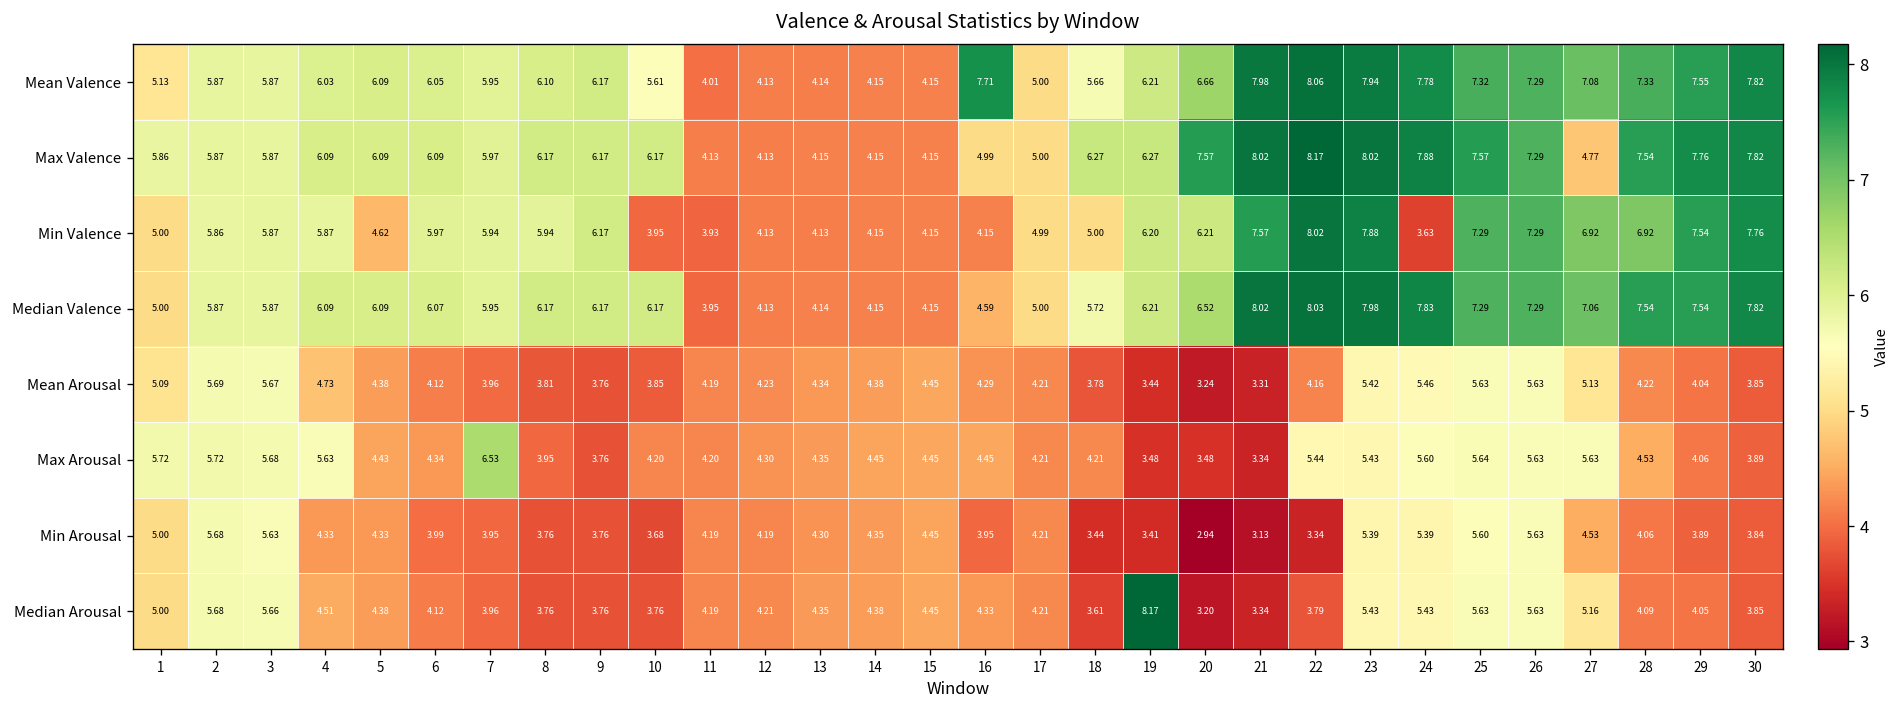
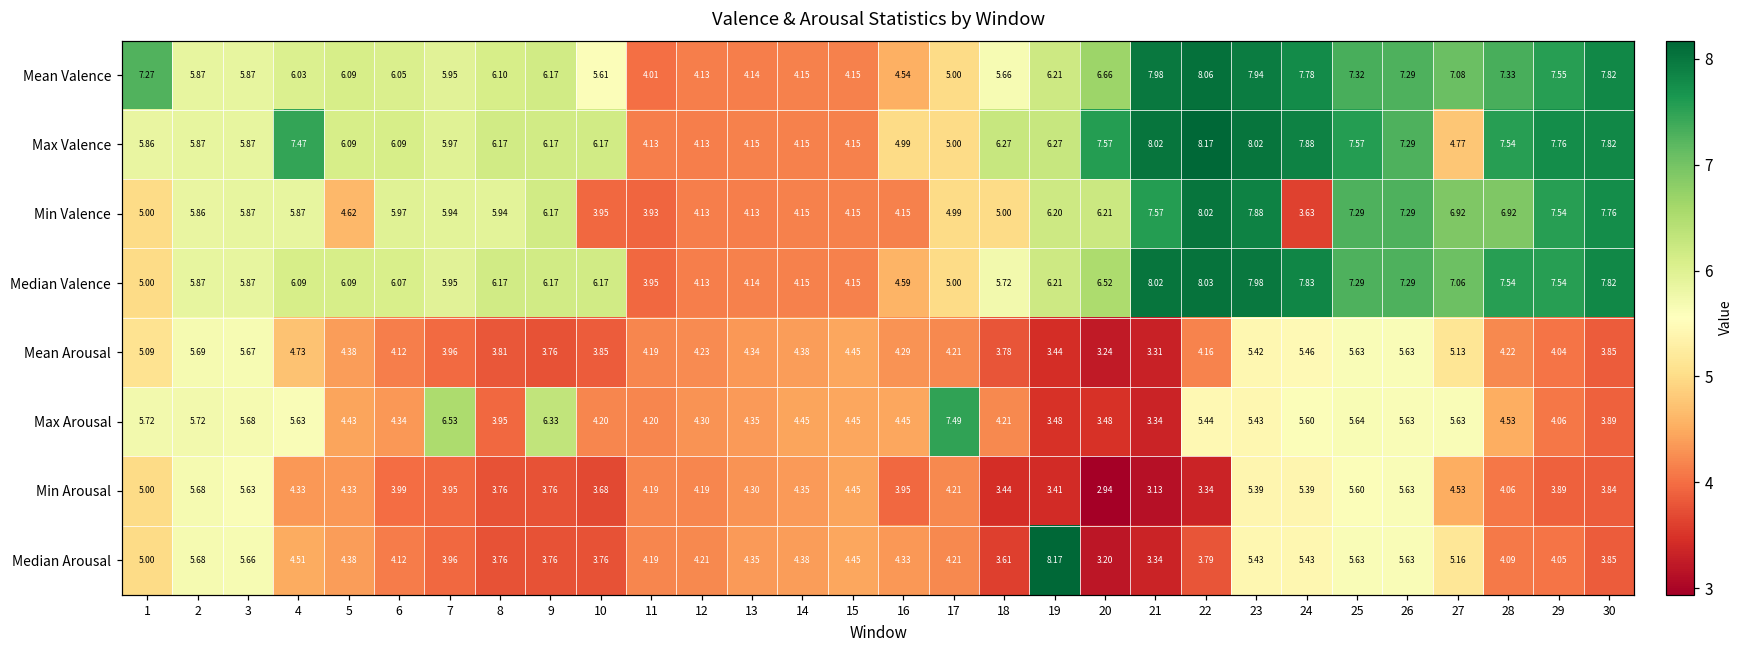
Mean Valence, 1: 5.13 -> 7.27
Mean Valence, 16: 7.71 -> 4.54
Max Valence, 4: 6.09 -> 7.47
Max Arousal, 9: 3.76 -> 6.33
Max Arousal, 17: 4.21 -> 7.49
